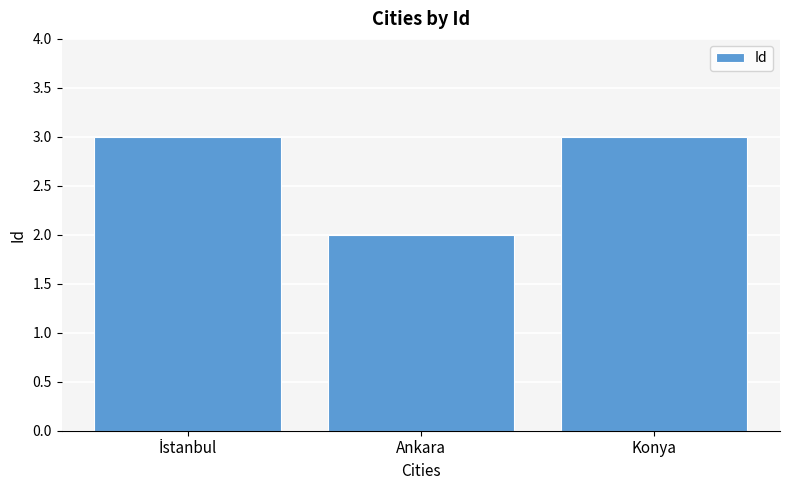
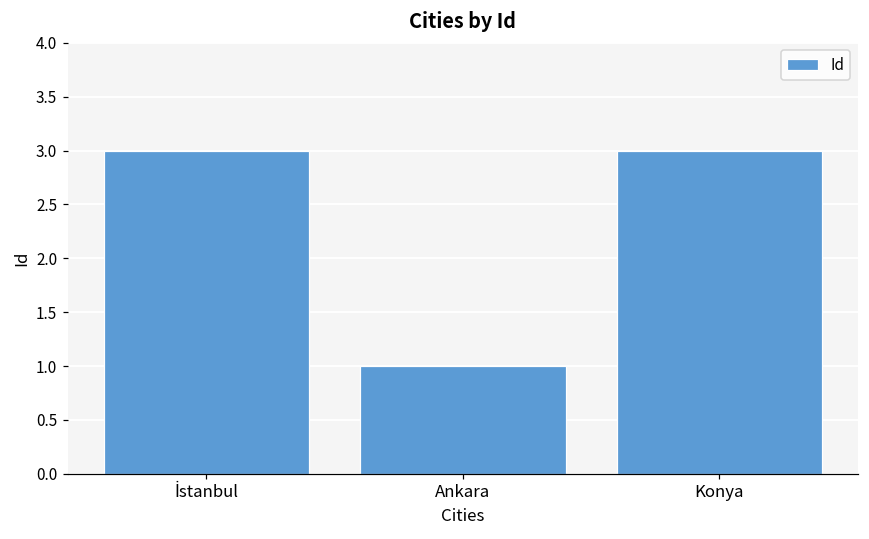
Ankara: 2 -> 1
